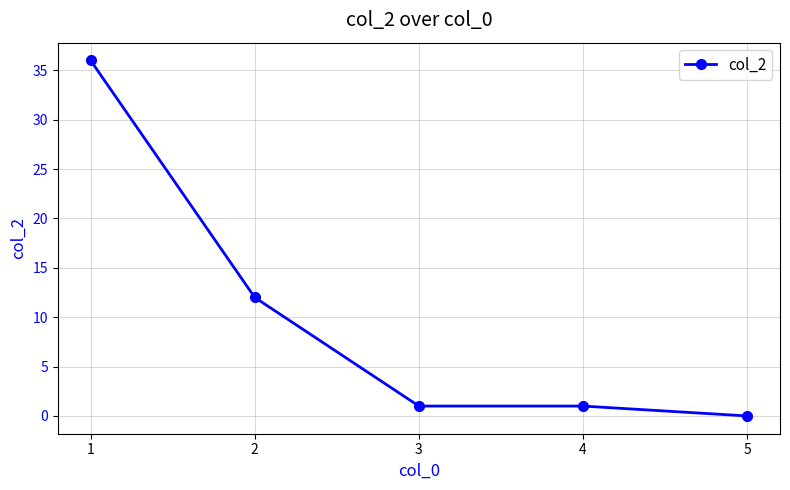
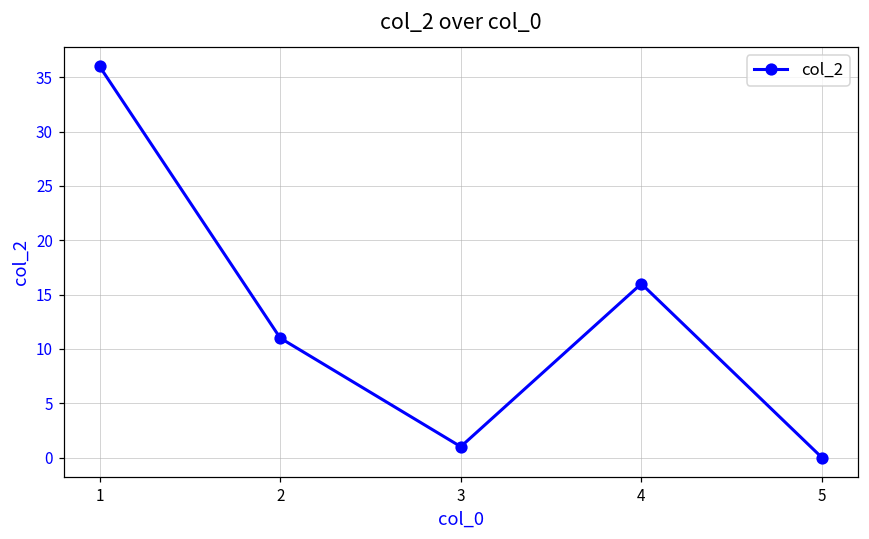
2: 12 -> 11
4: 1 -> 16
